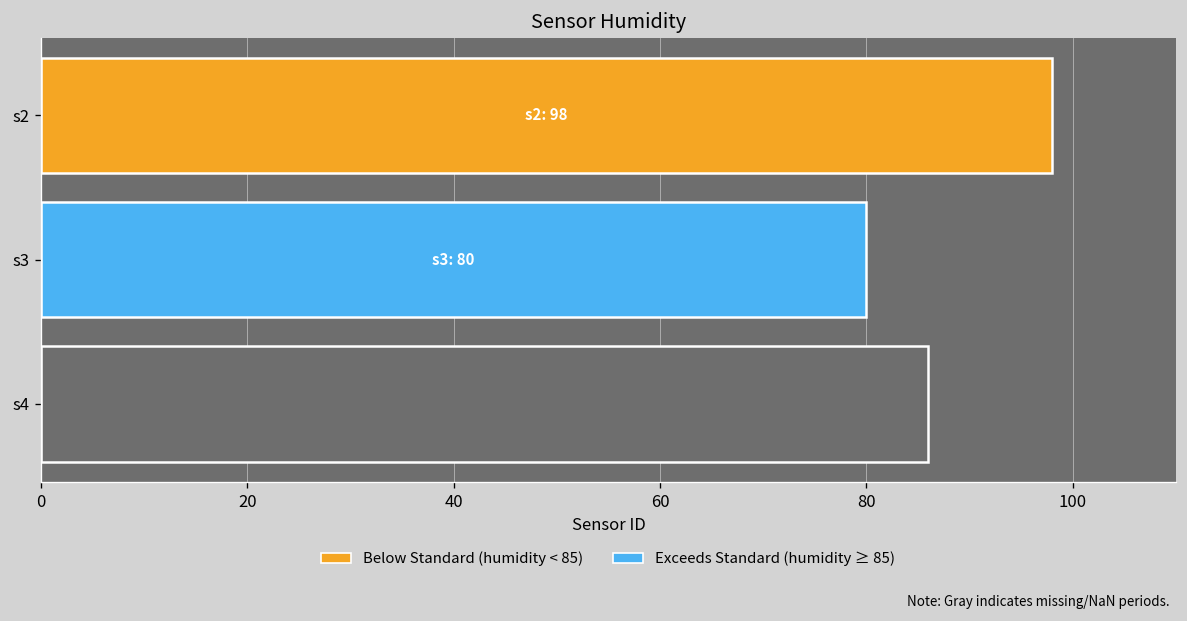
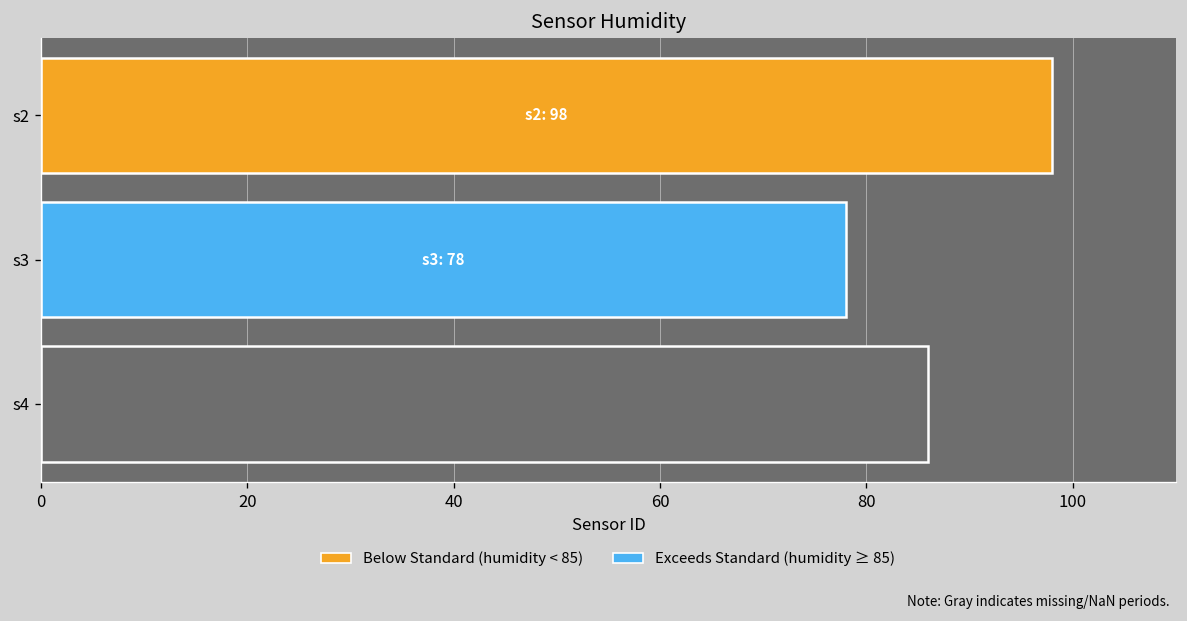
s3: 80 -> 78
